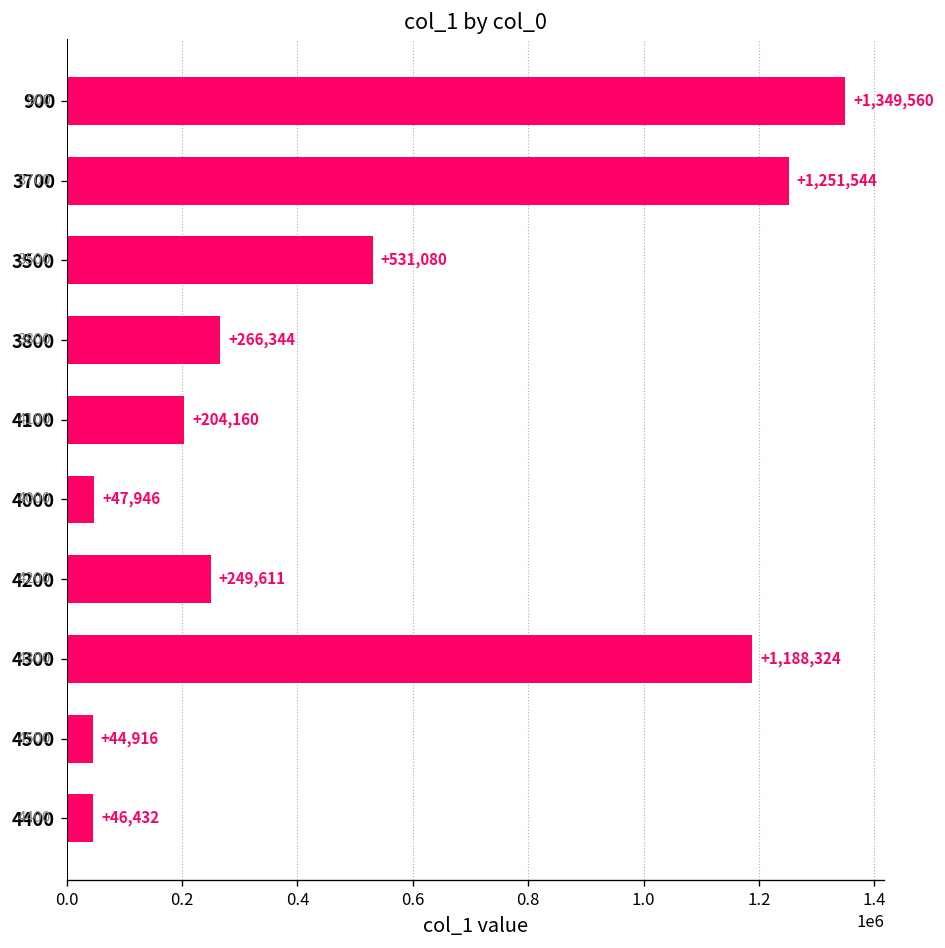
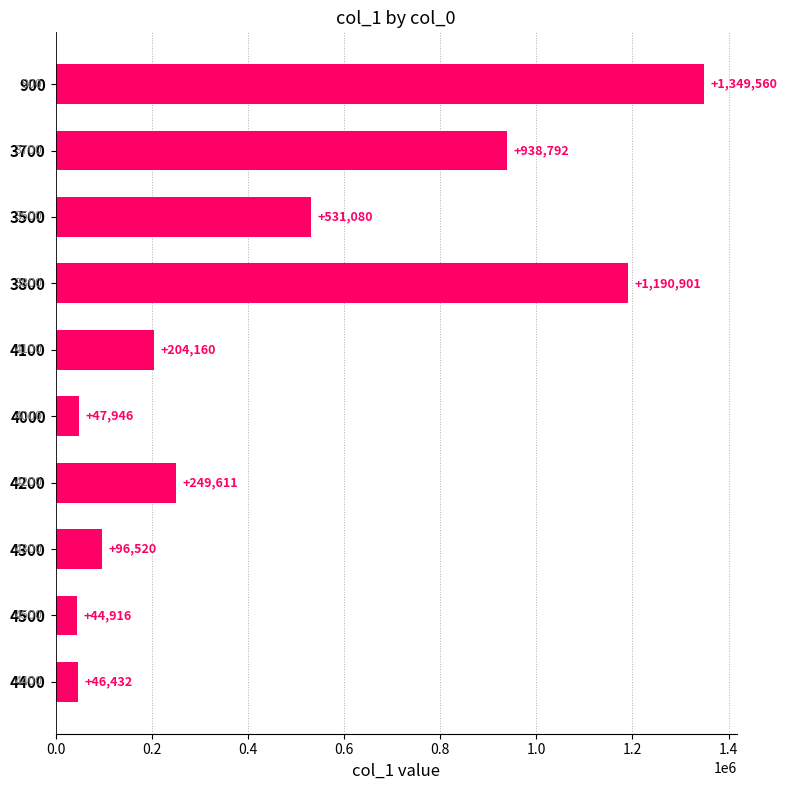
3700: +1,251,544 -> +938,792
3800: +266,344 -> +1,190,901
4300: +1,188,324 -> +96,520
